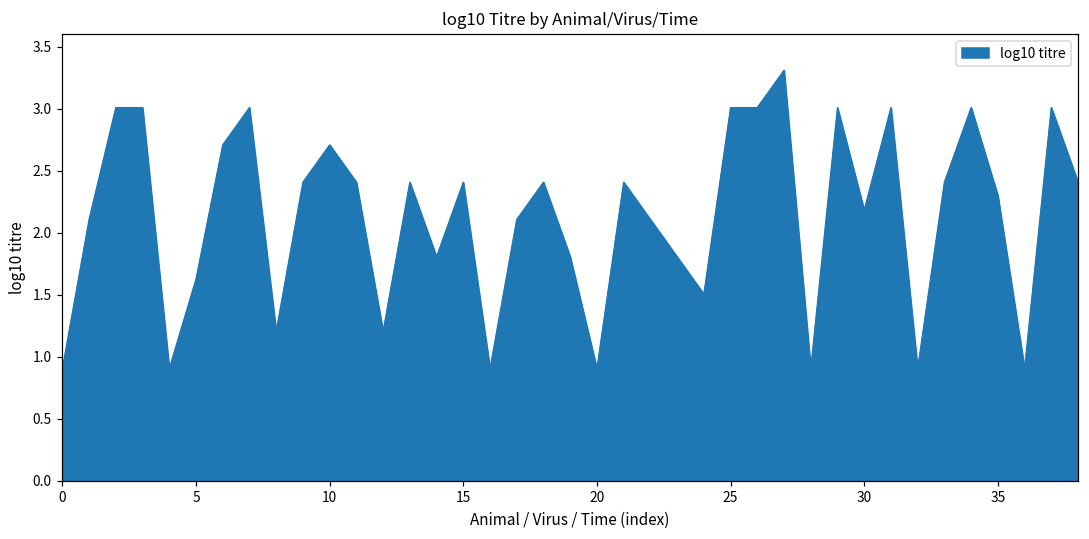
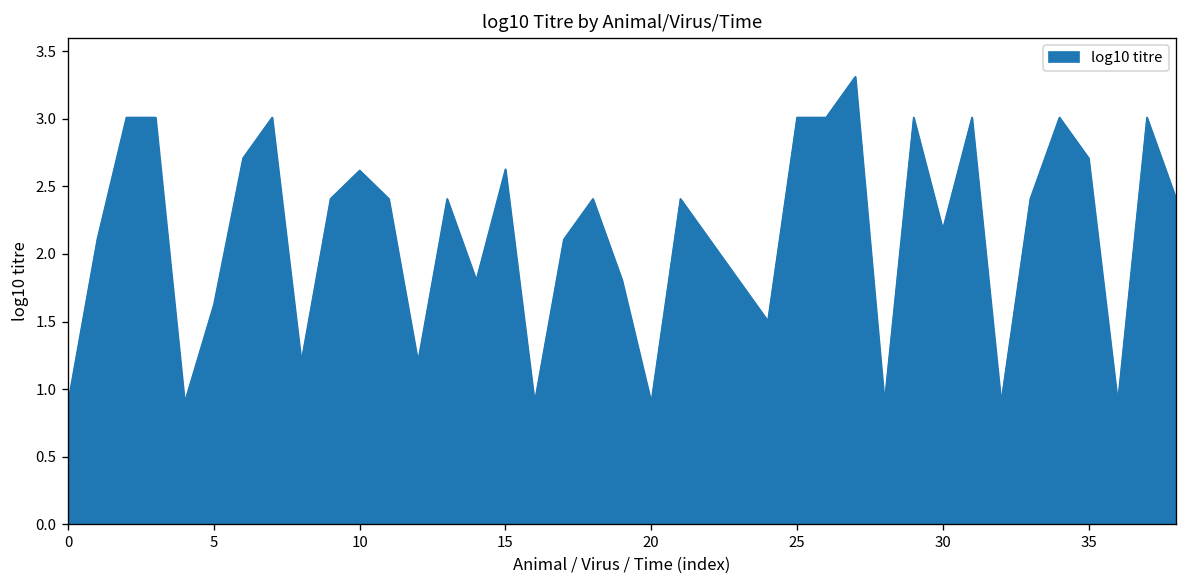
10: 2.71 -> 2.62
15: 2.41 -> 2.63
35: 2.30 -> 2.71
